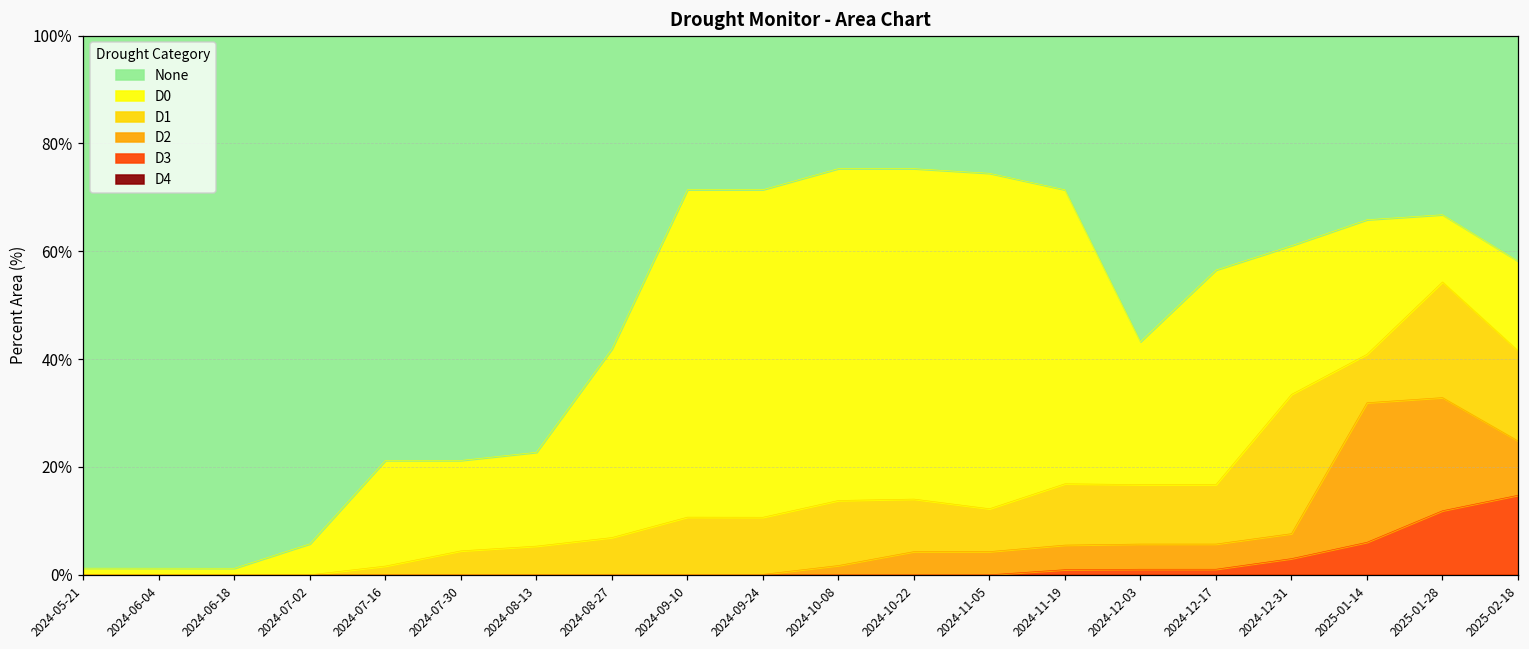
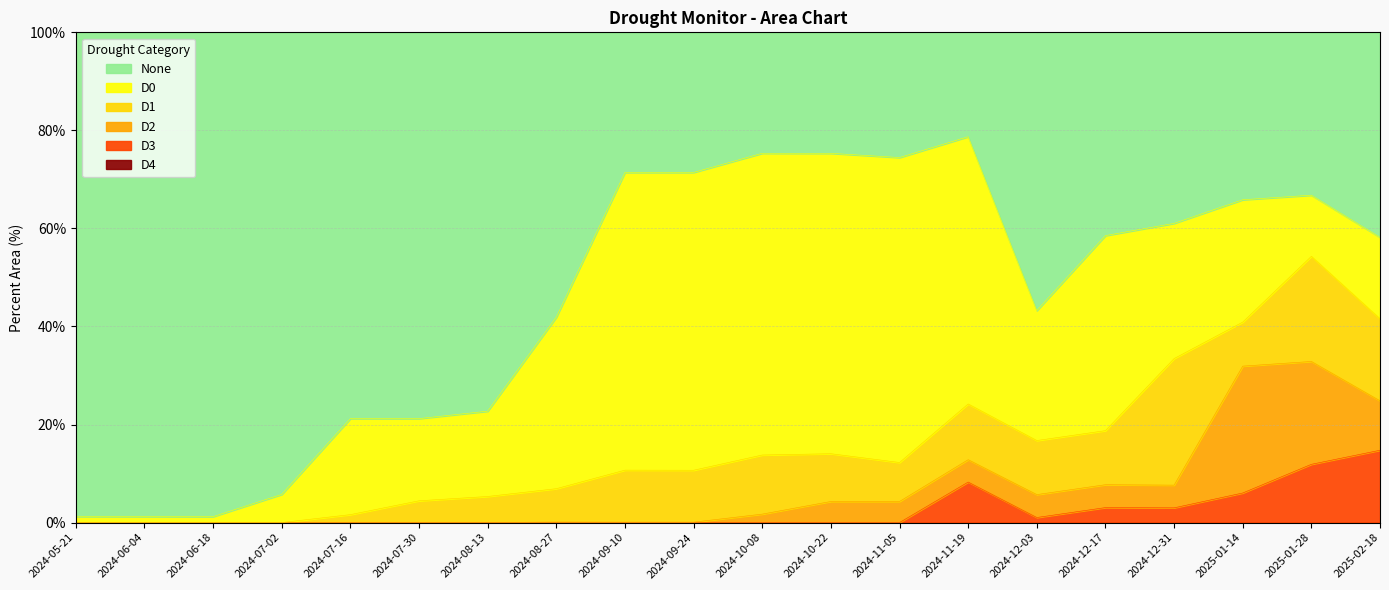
D3, 2024-11-19: 1% -> 8%
D3, 2024-12-17: 1% -> 3%
